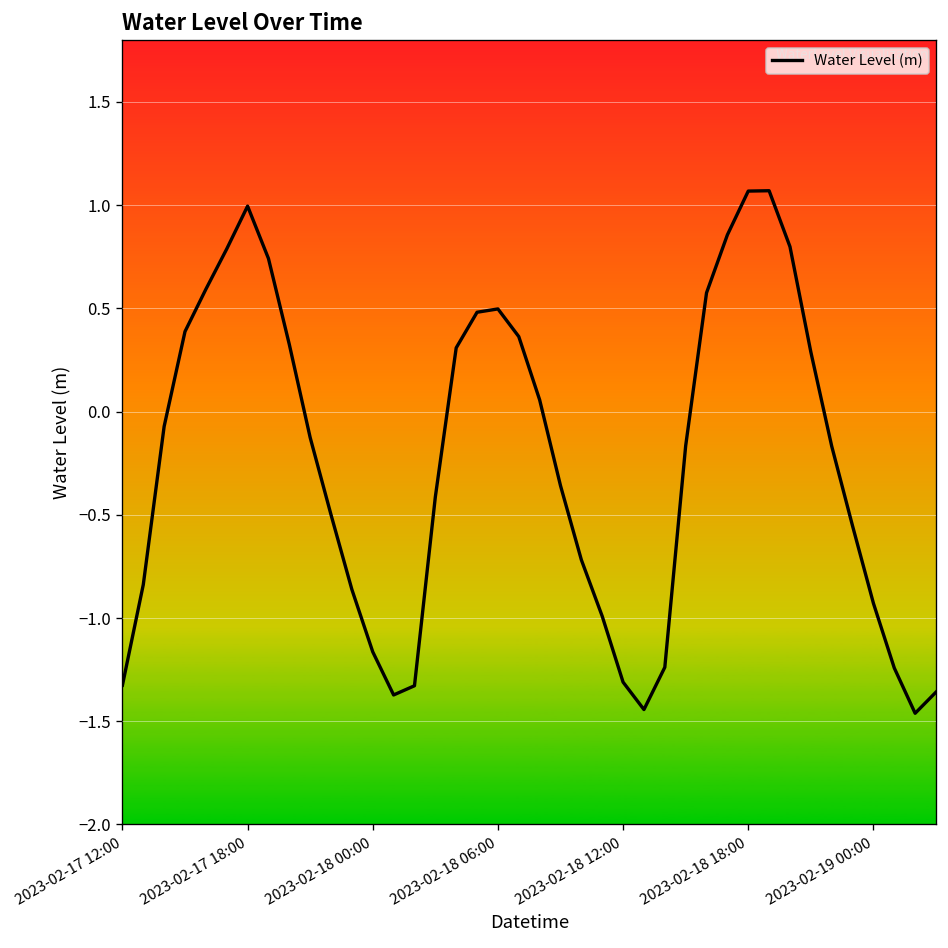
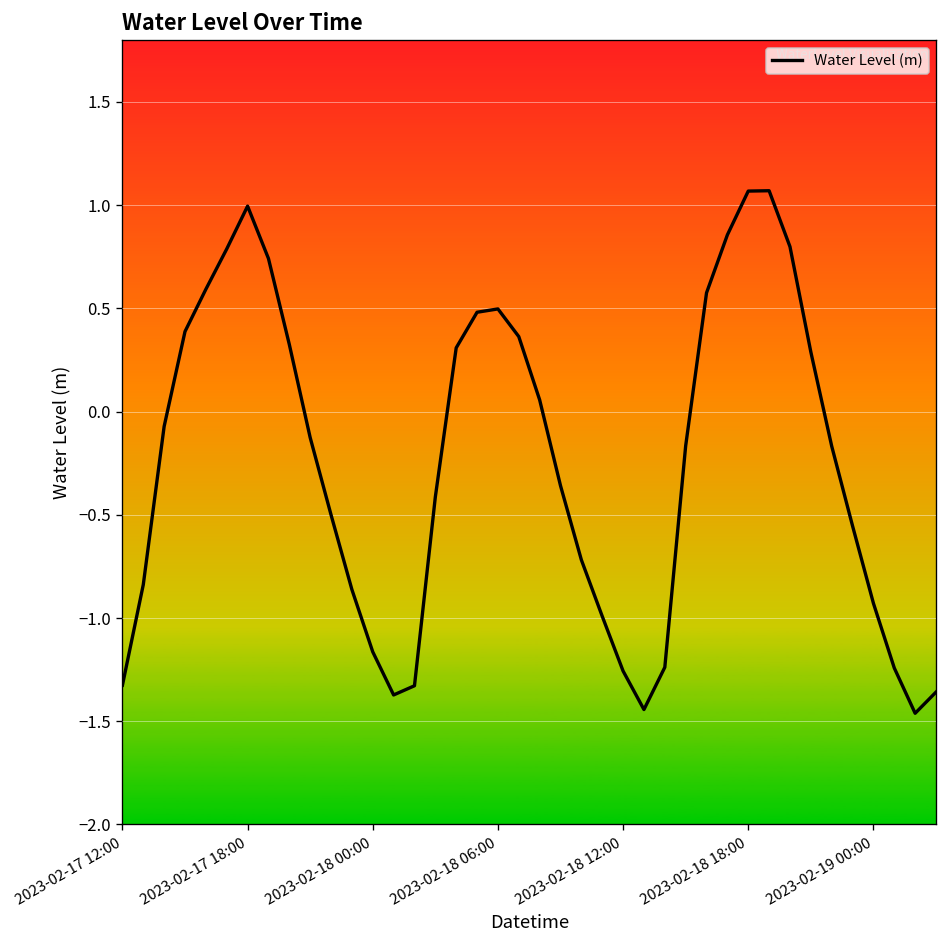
2023-02-18 12:00: -1.31 -> -1.26
